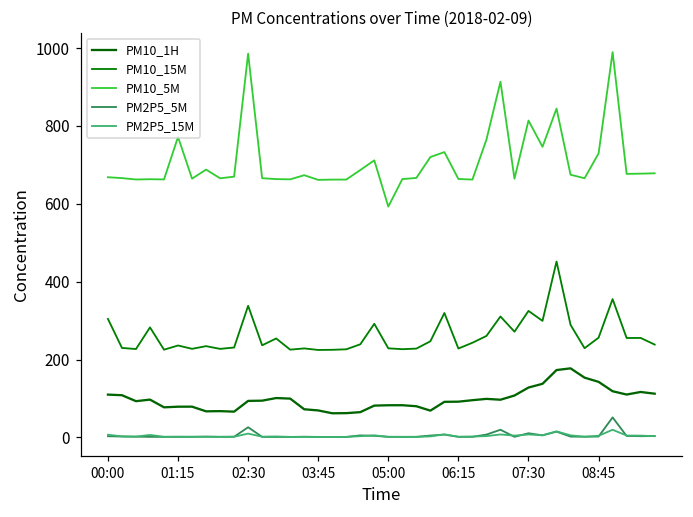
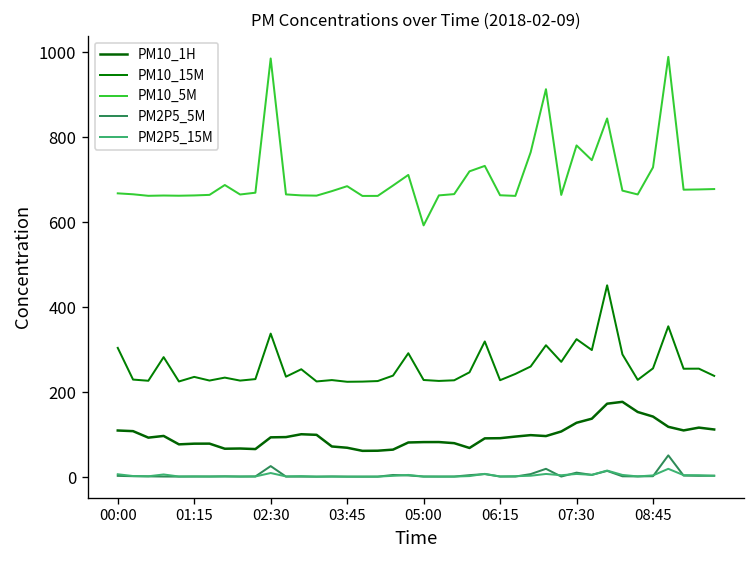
PM10_5M, 01:15: 770 -> 660
PM10_5M, 03:45: 660 -> 690
PM10_5M, 07:30: 810 -> 780
